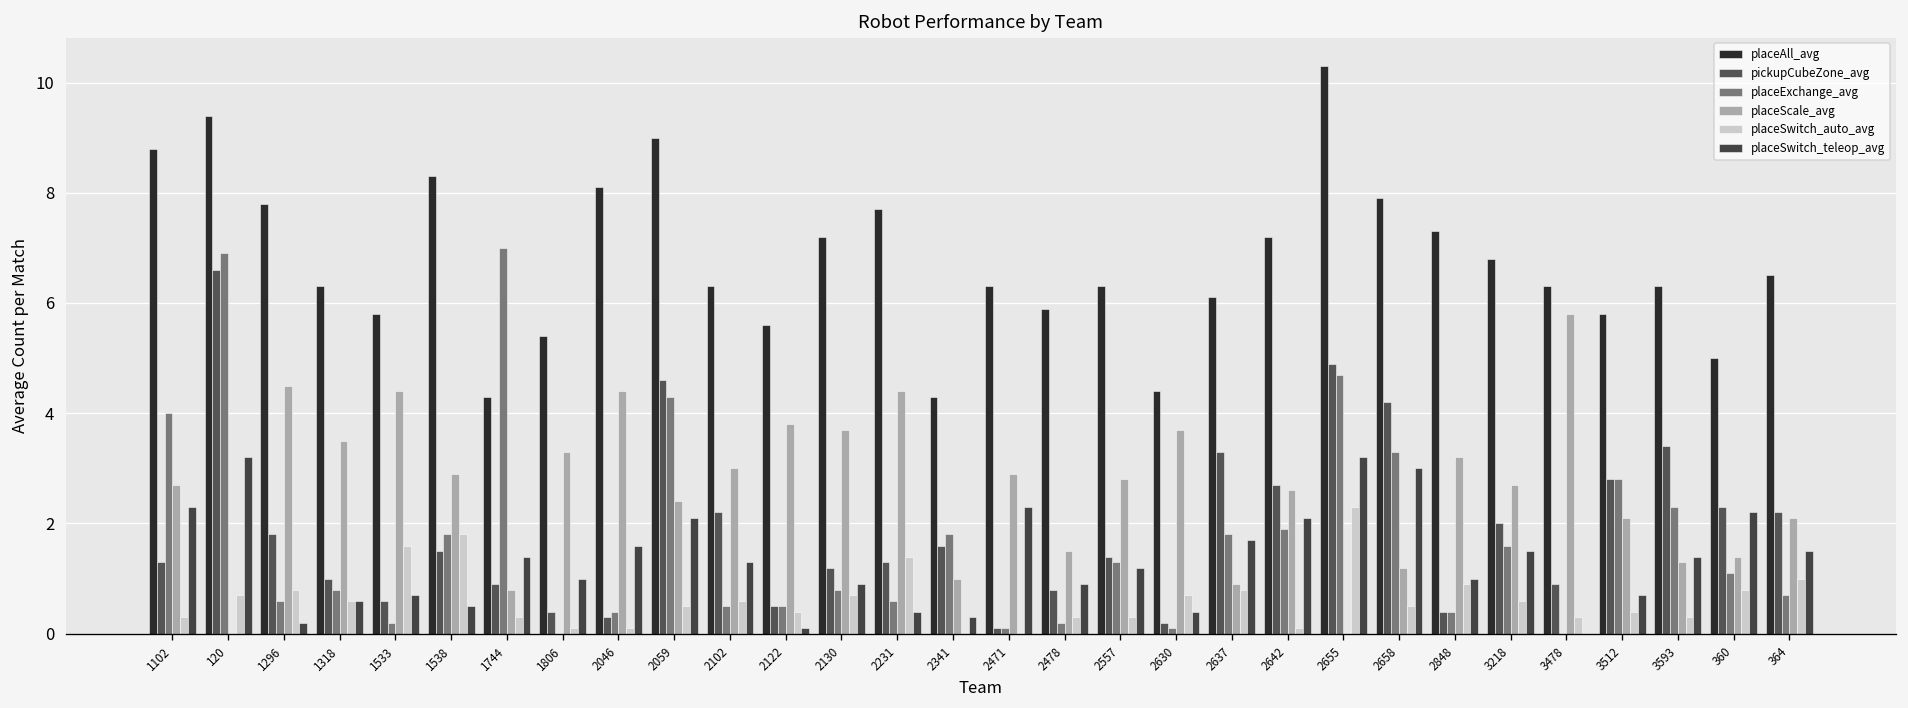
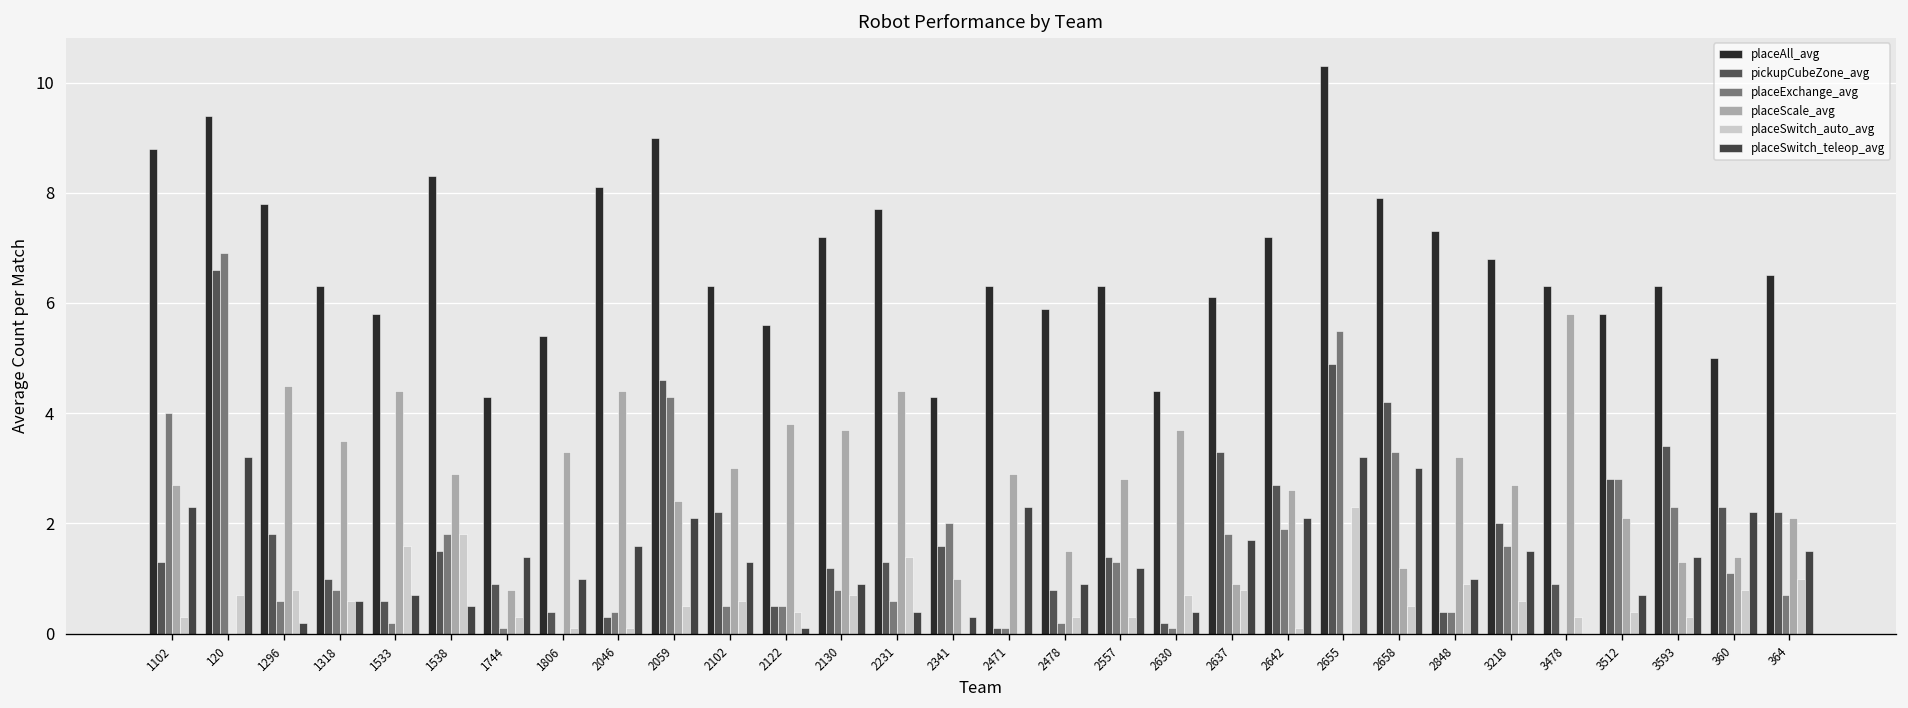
placeExchange_avg, 1744: 7.0 -> 0.1
placeExchange_avg, 2341: 1.8 -> 2.0
placeExchange_avg, 2655: 4.7 -> 5.5
